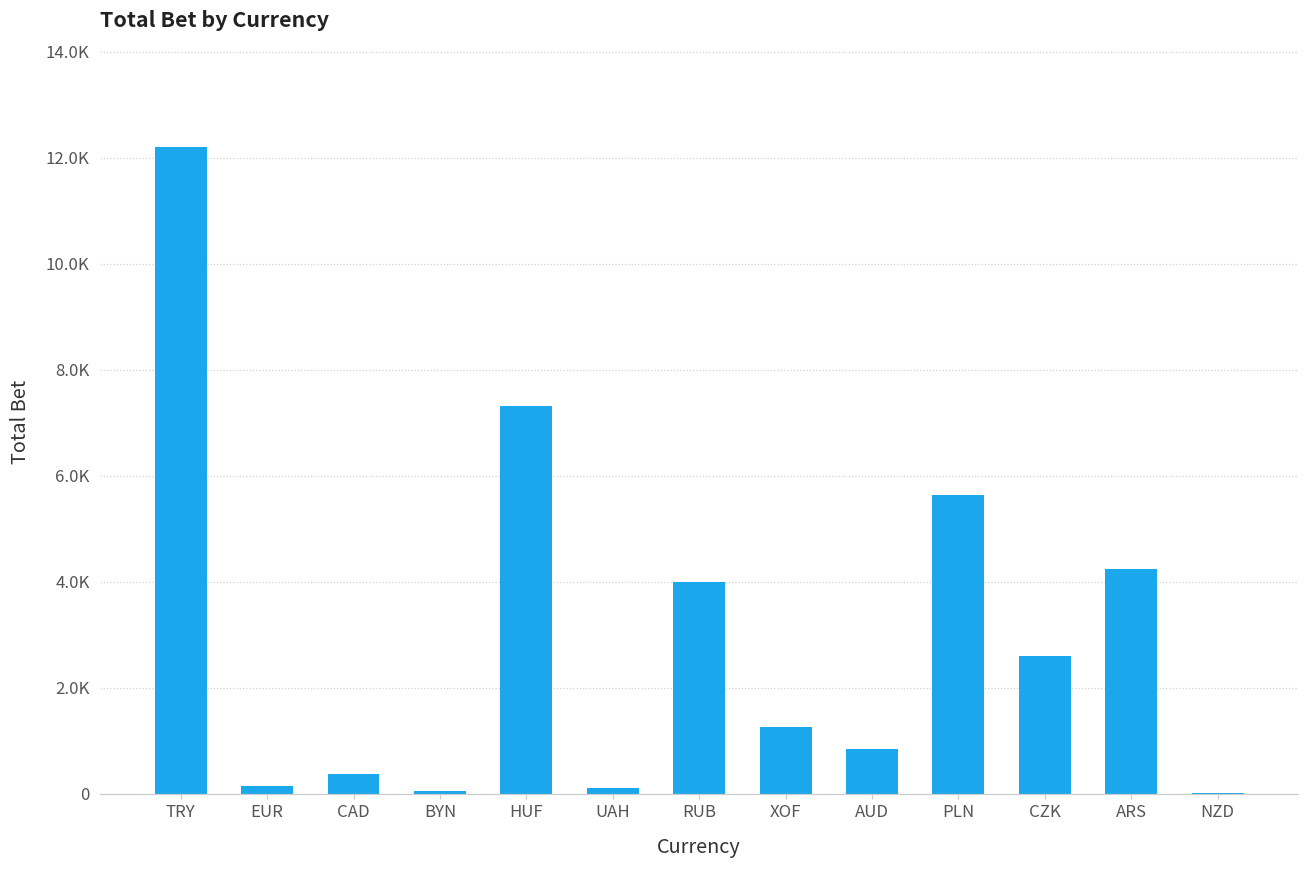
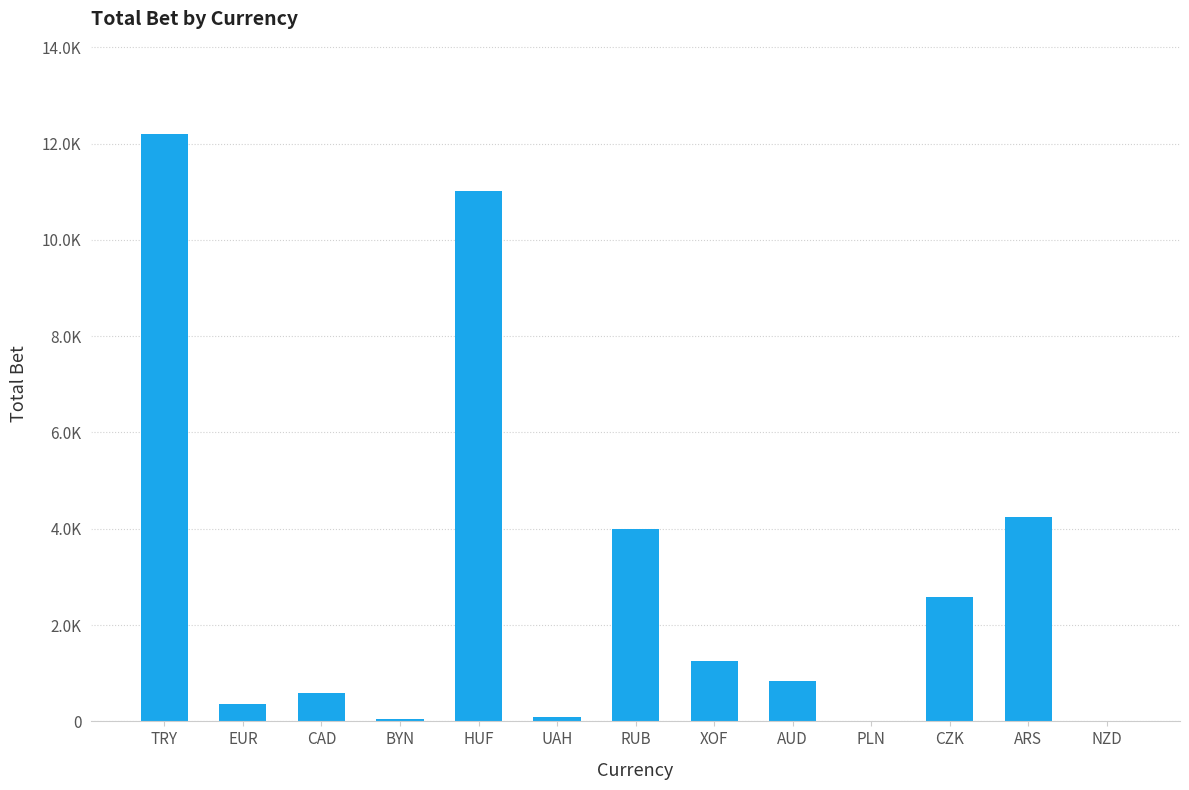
EUR: 100 -> 400
CAD: 400 -> 600
HUF: 7300 -> 11000
PLN: 5600 -> 0
